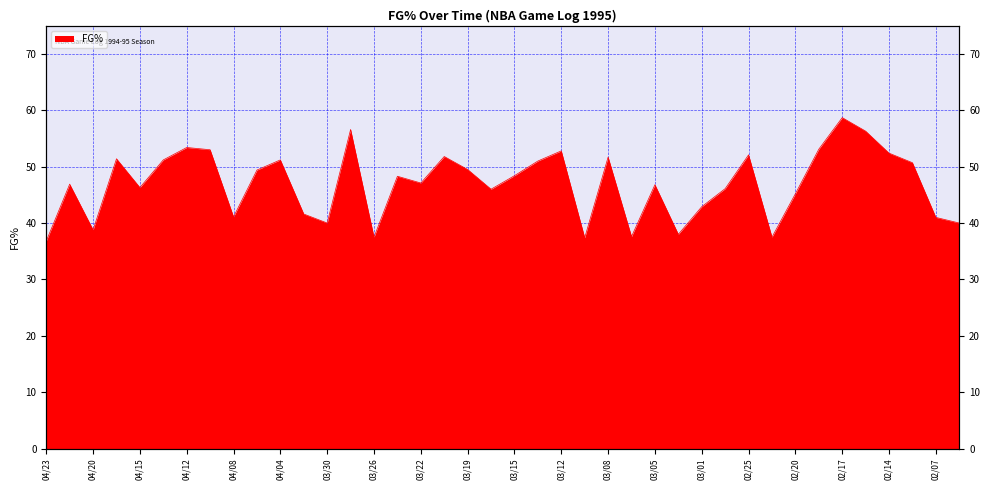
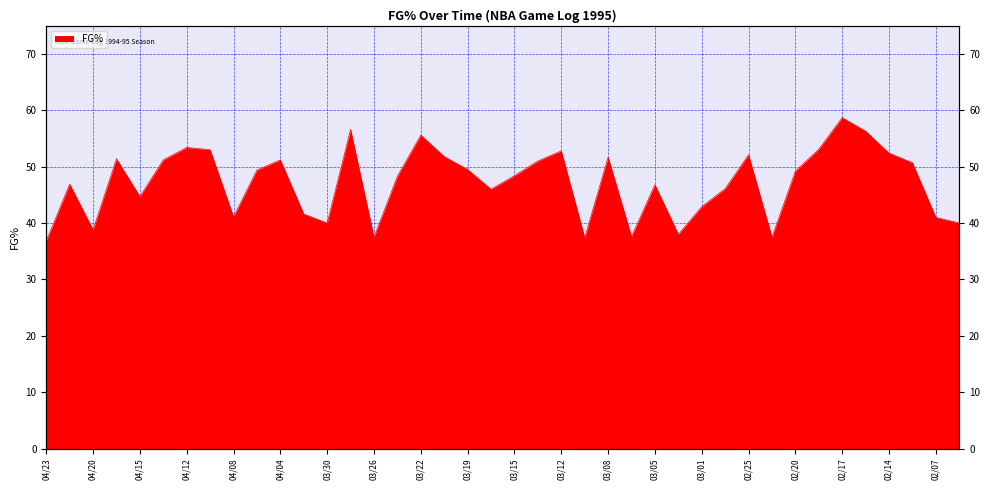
04/15: 46 -> 45
03/22: 47 -> 56
02/20: 45 -> 49
